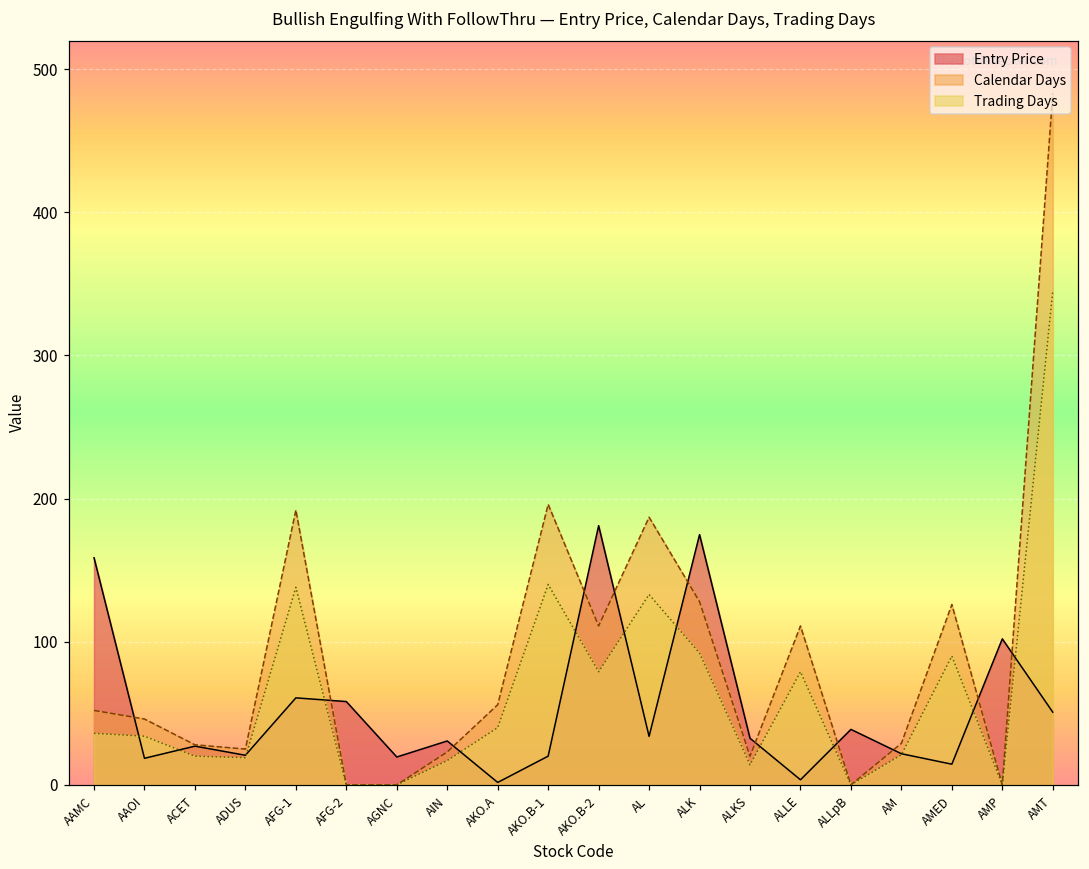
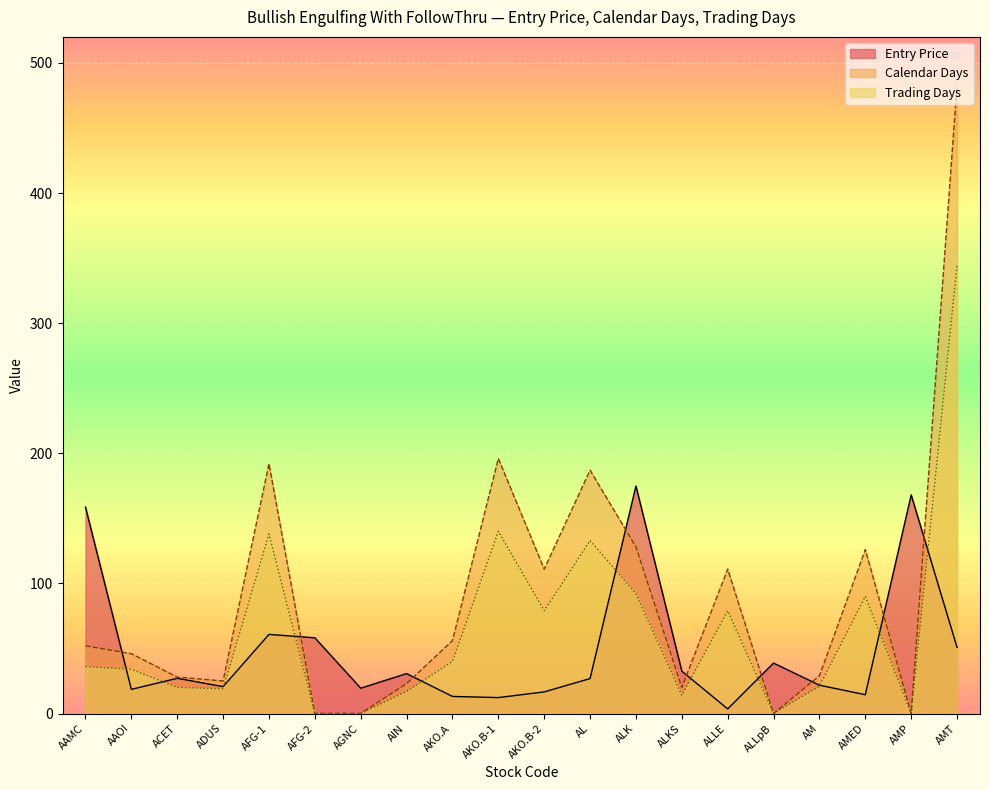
Entry Price, AKO.A: 2 -> 13
Entry Price, AKO.B-1: 20 -> 12
Entry Price, AKO.B-2: 181 -> 17
Entry Price, AL: 34 -> 27
Entry Price, AMP: 102 -> 168
